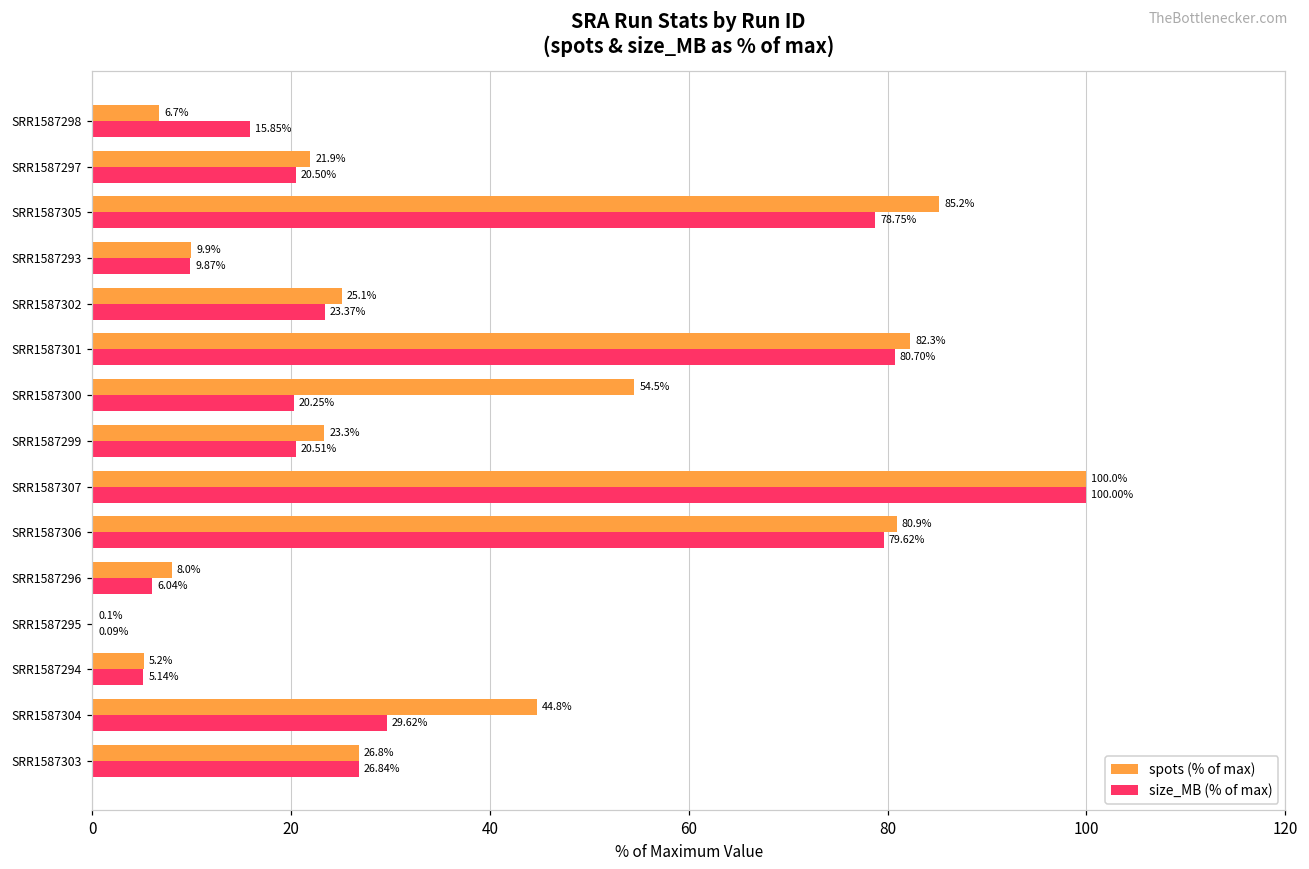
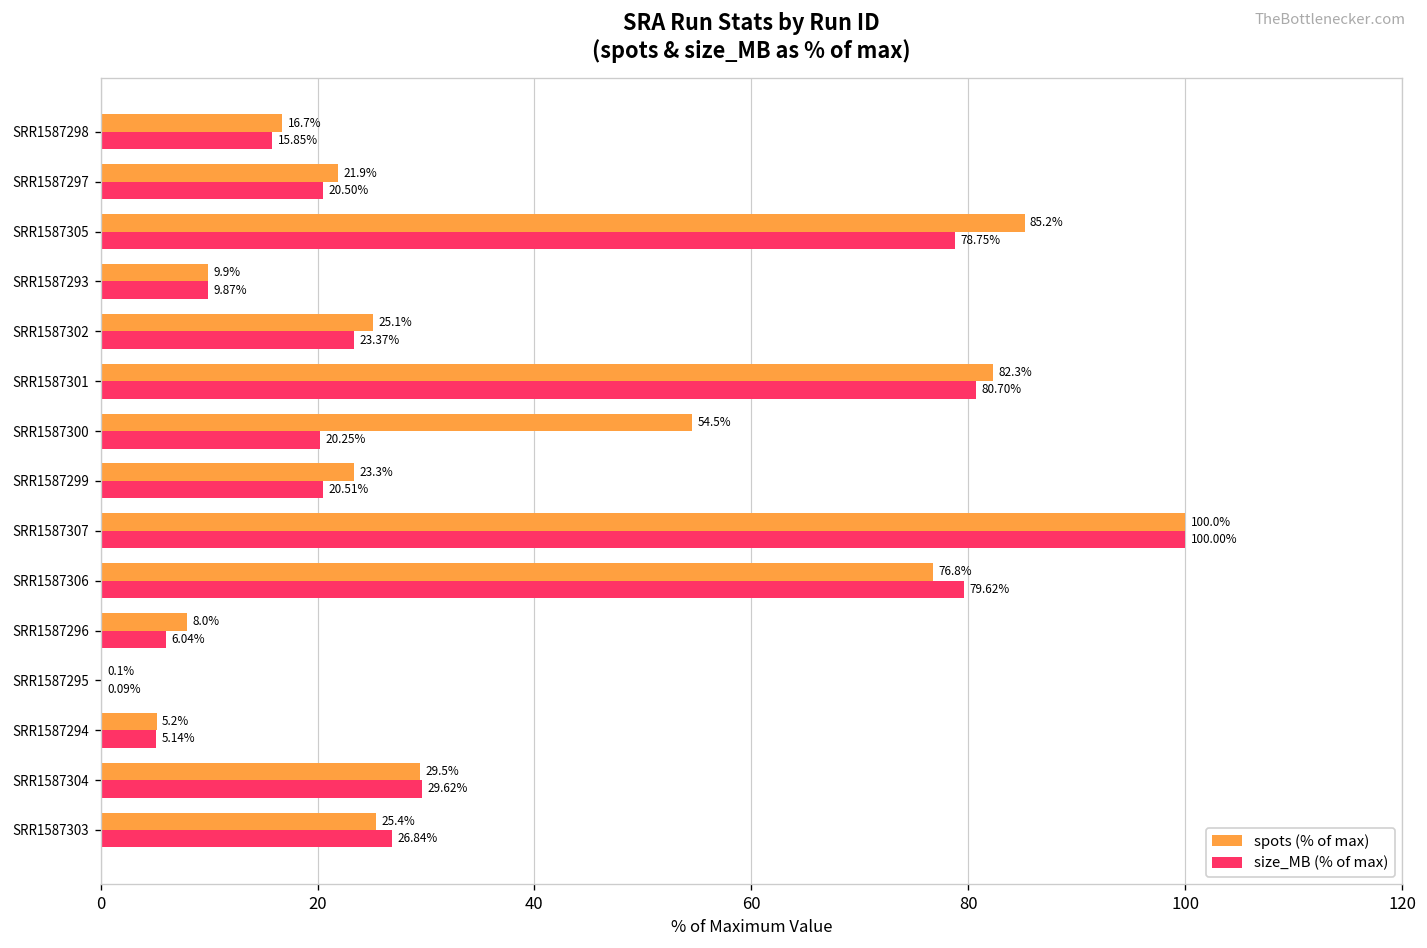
spots (% of max), SRR1587298: 6.7% -> 16.7%
spots (% of max), SRR1587306: 80.9% -> 76.8%
spots (% of max), SRR1587304: 44.8% -> 29.5%
spots (% of max), SRR1587303: 26.8% -> 25.4%
